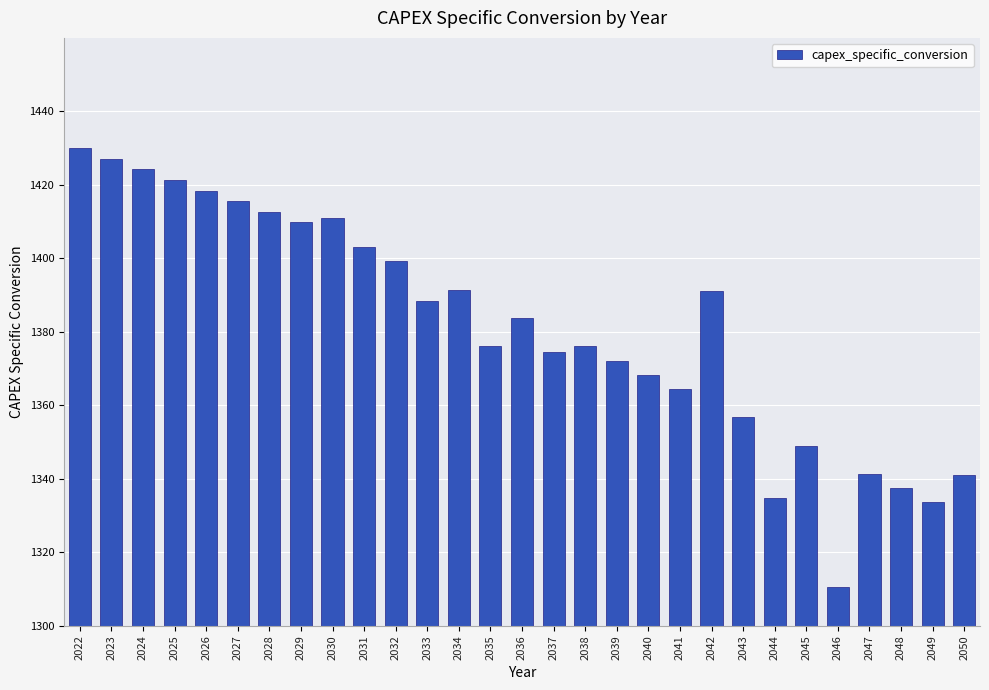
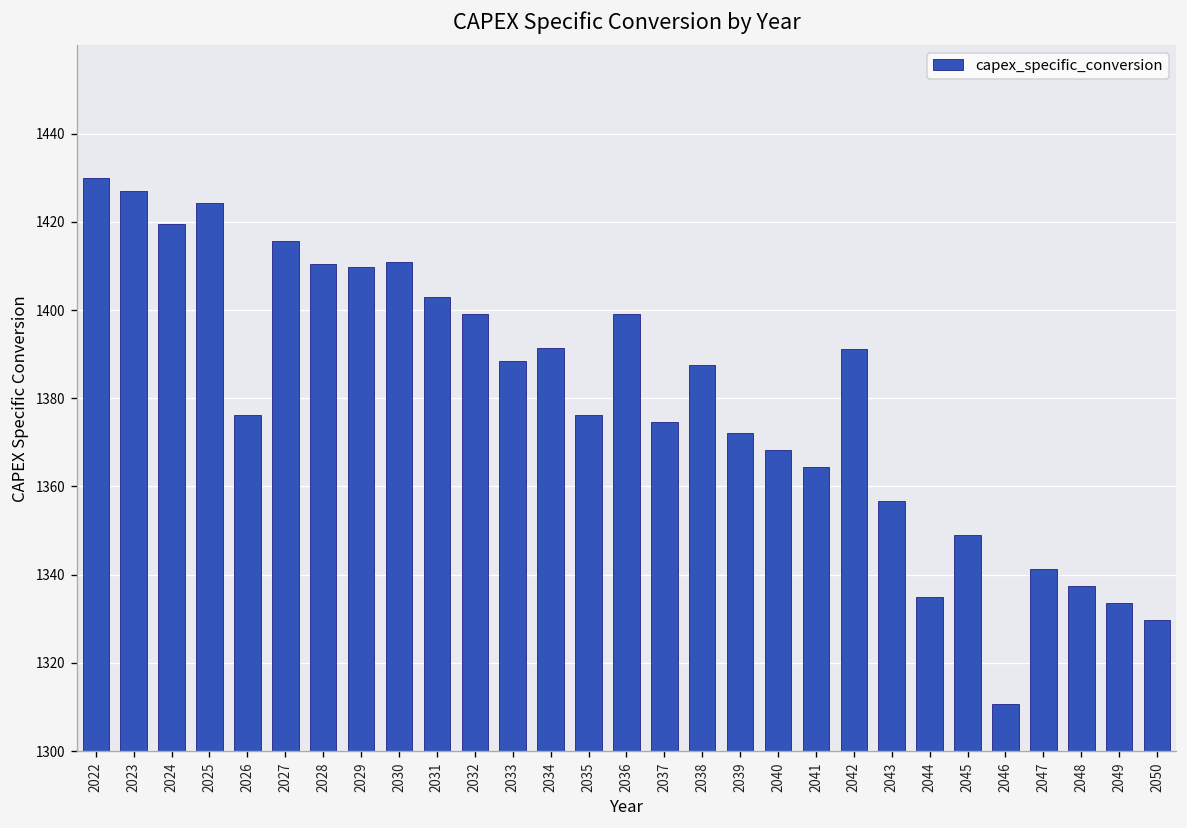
2024: 1424 -> 1420
2025: 1421 -> 1424
2026: 1418 -> 1376
2028: 1413 -> 1410
2036: 1384 -> 1399
2038: 1376 -> 1388
2050: 1341 -> 1330
